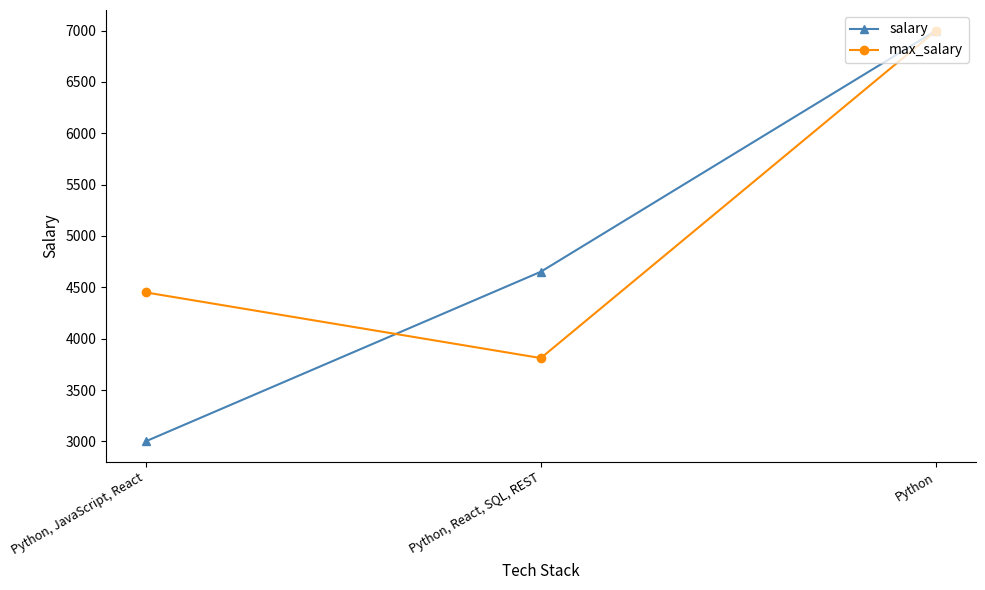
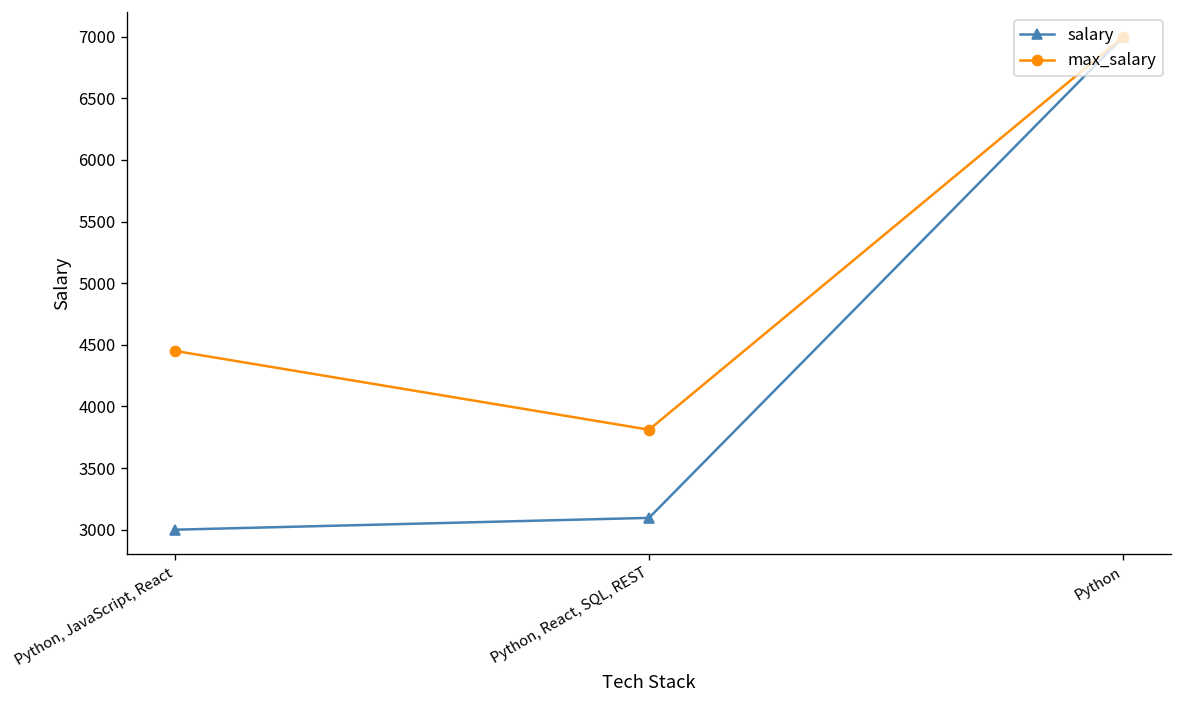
salary, Python, React, SQL, REST: 4650 -> 3100
